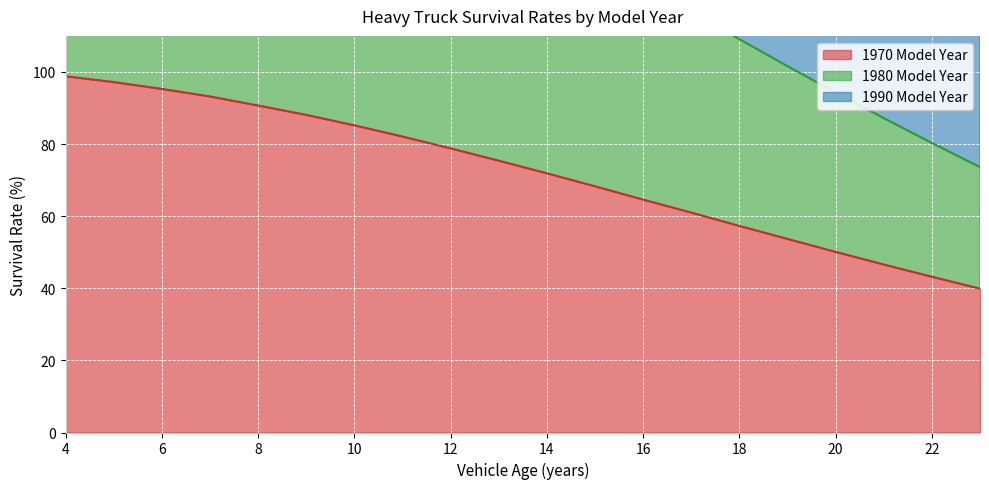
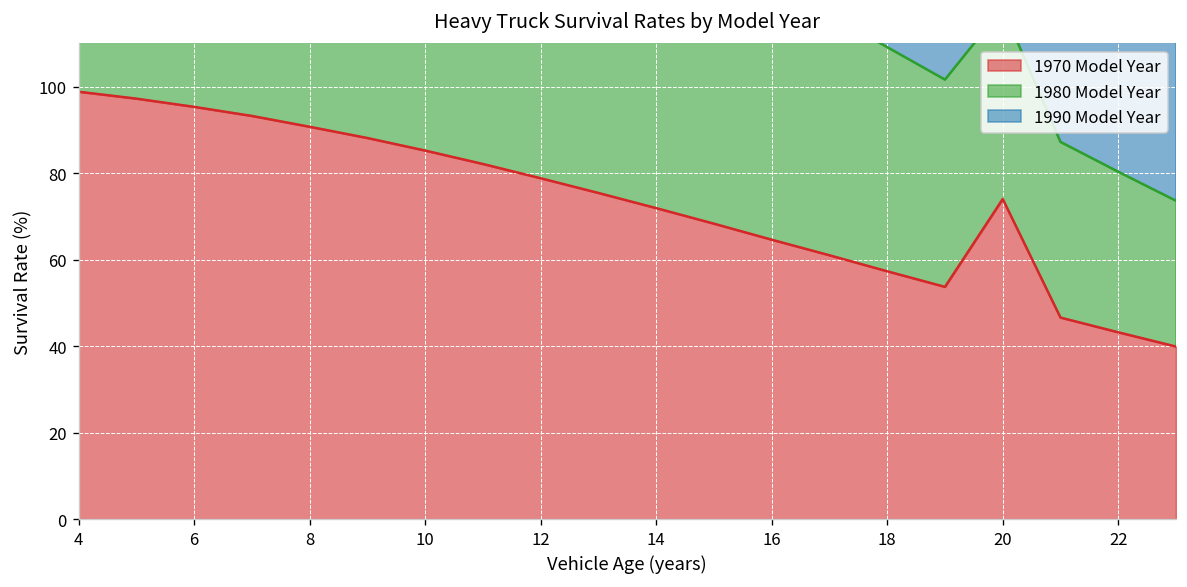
1970 Model Year, 20: 50 -> 74
